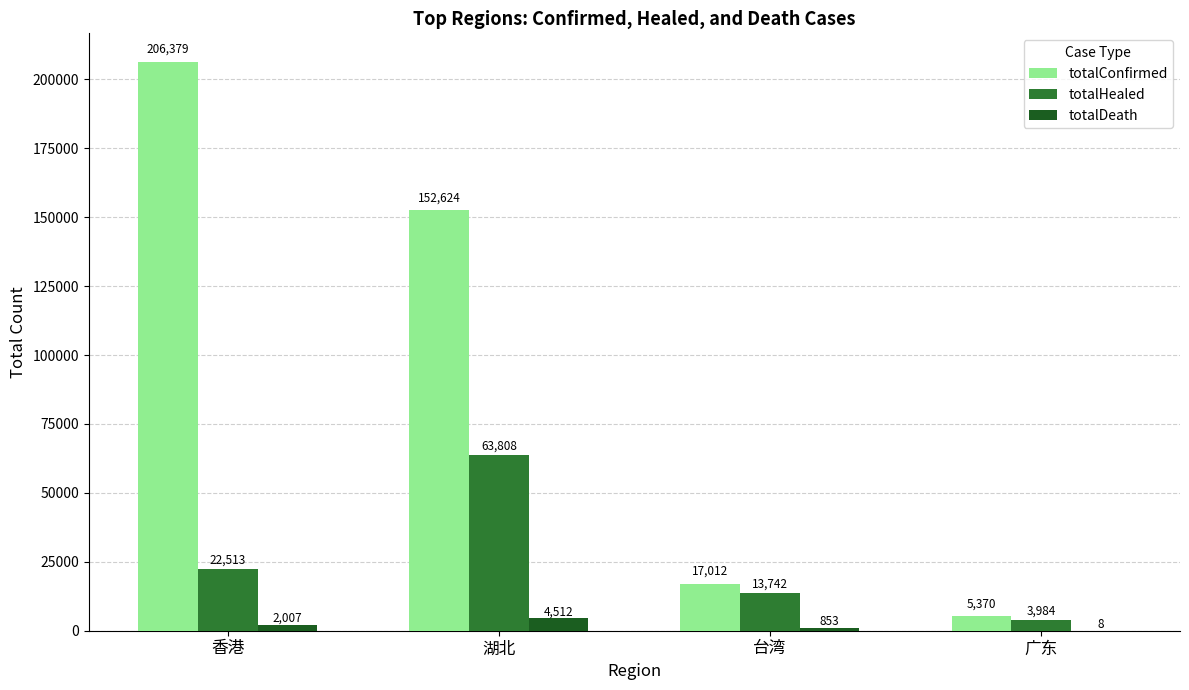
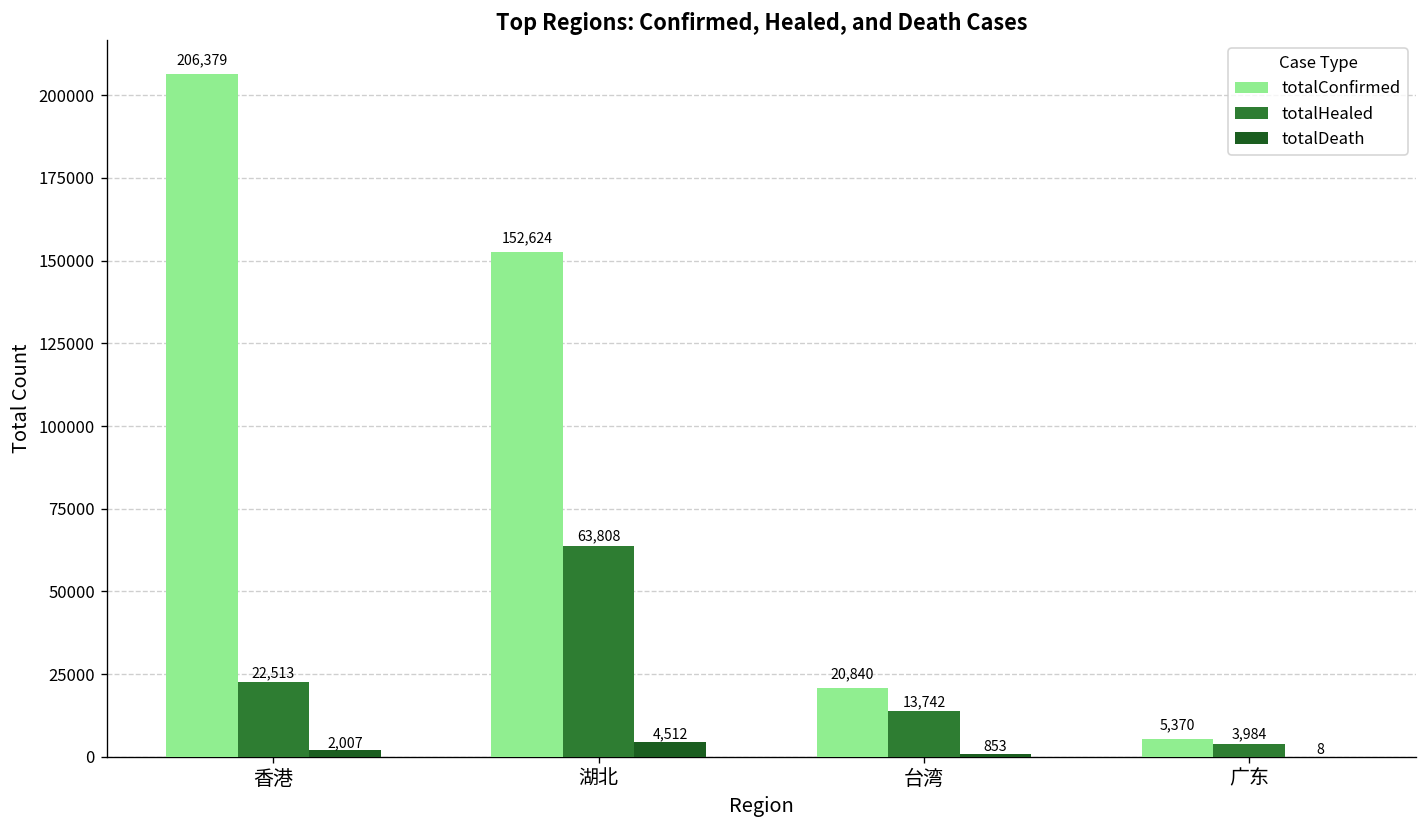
totalConfirmed, 台湾: 17,012 -> 20,840
